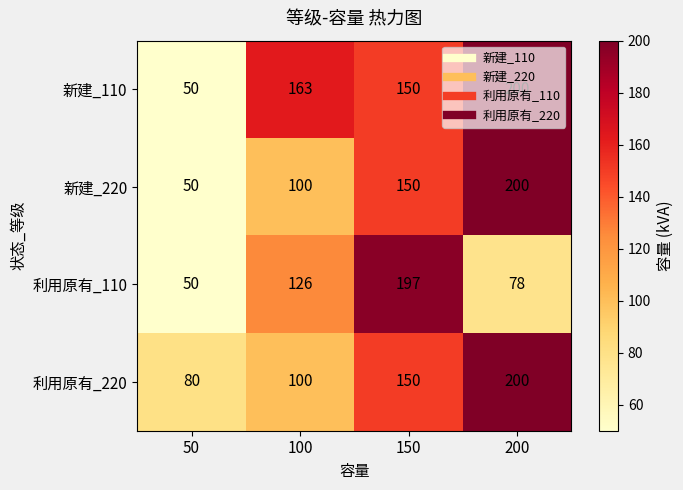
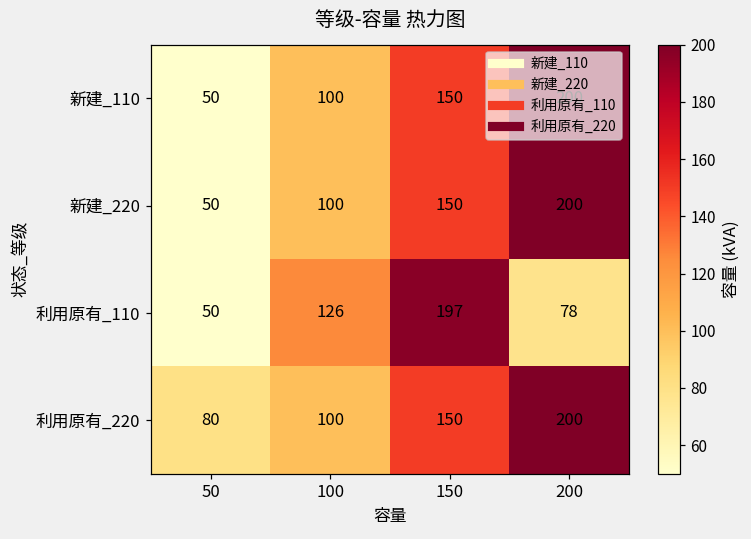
新建_110, 100: 163 -> 100
